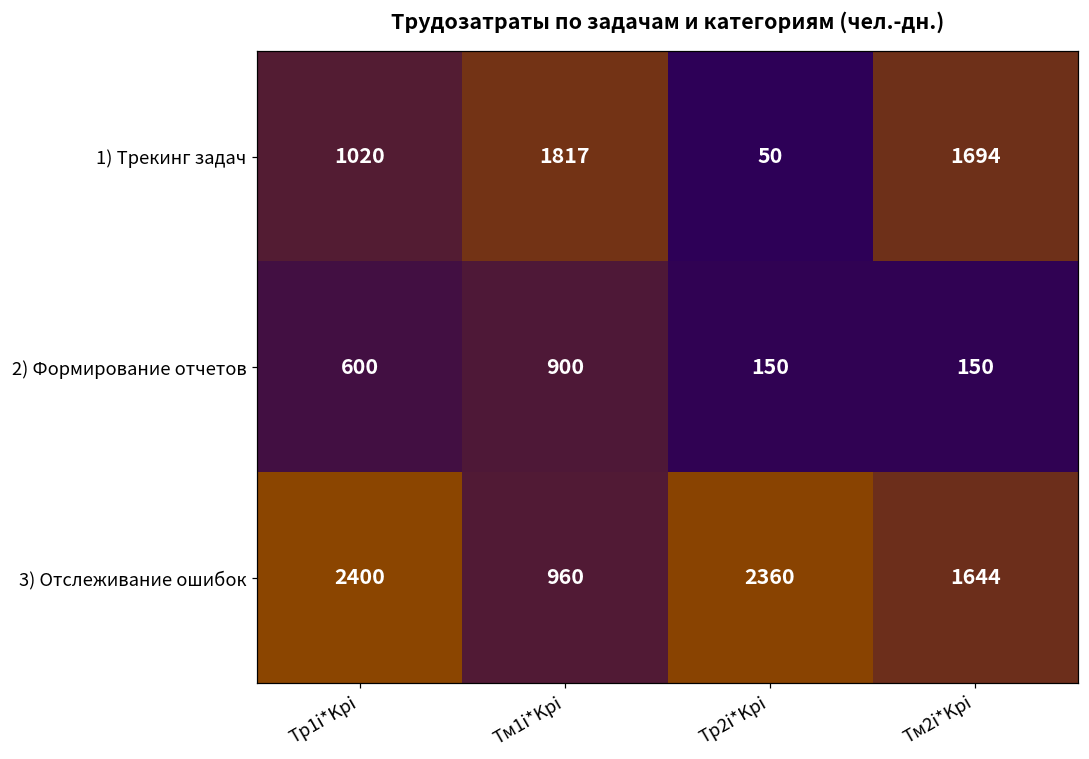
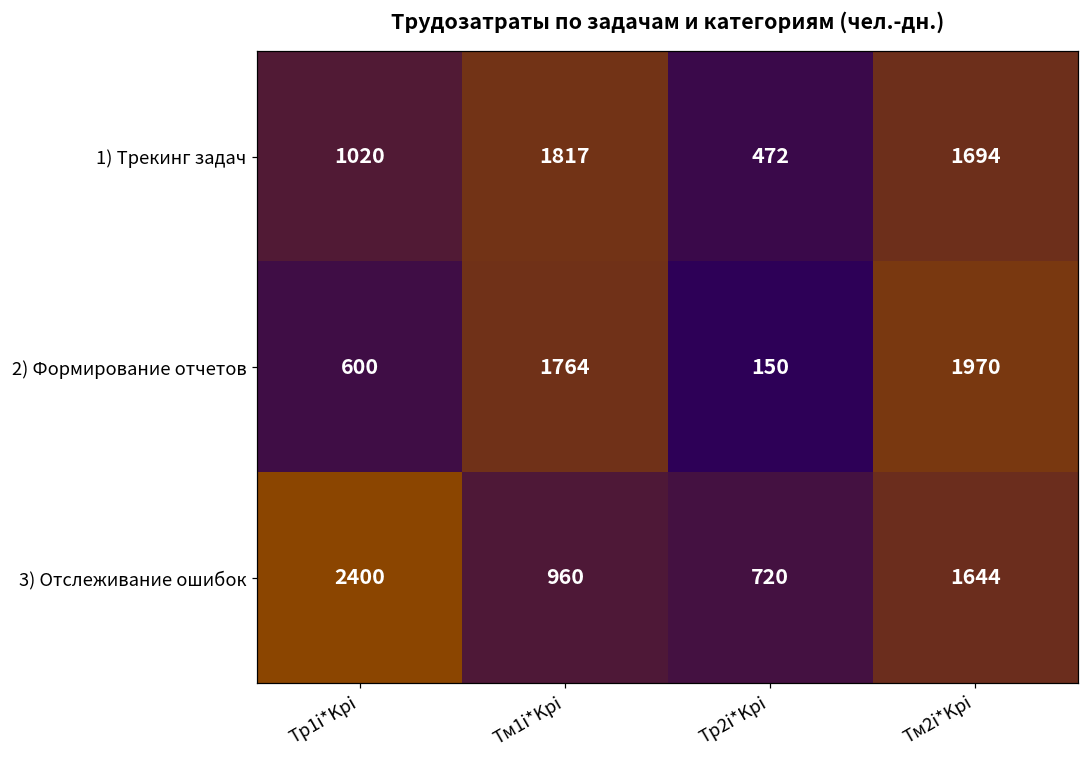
1) Трекинг задач, Тр2i*Kpi: 50 -> 472
2) Формирование отчетов, Тм1i*Kpi: 900 -> 1764
2) Формирование отчетов, Тм2i*Kpi: 150 -> 1970
3) Отслеживание ошибок, Тр2i*Kpi: 2360 -> 720
